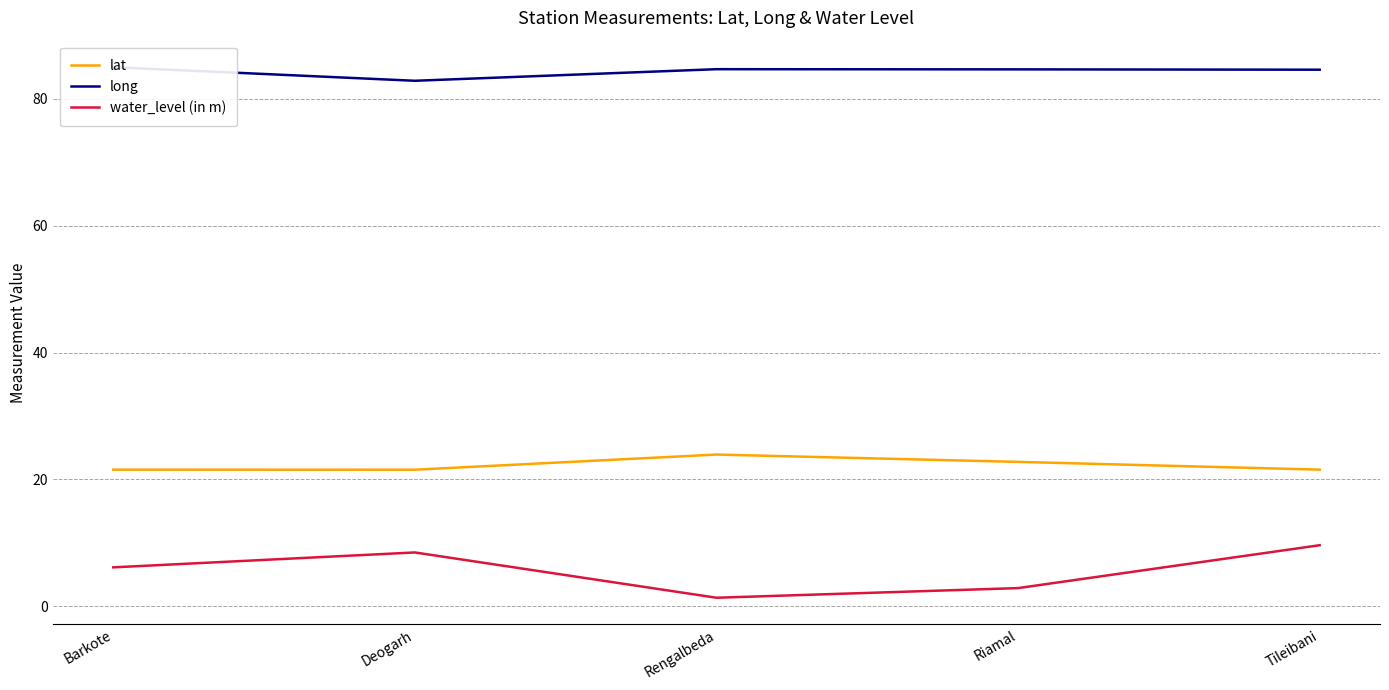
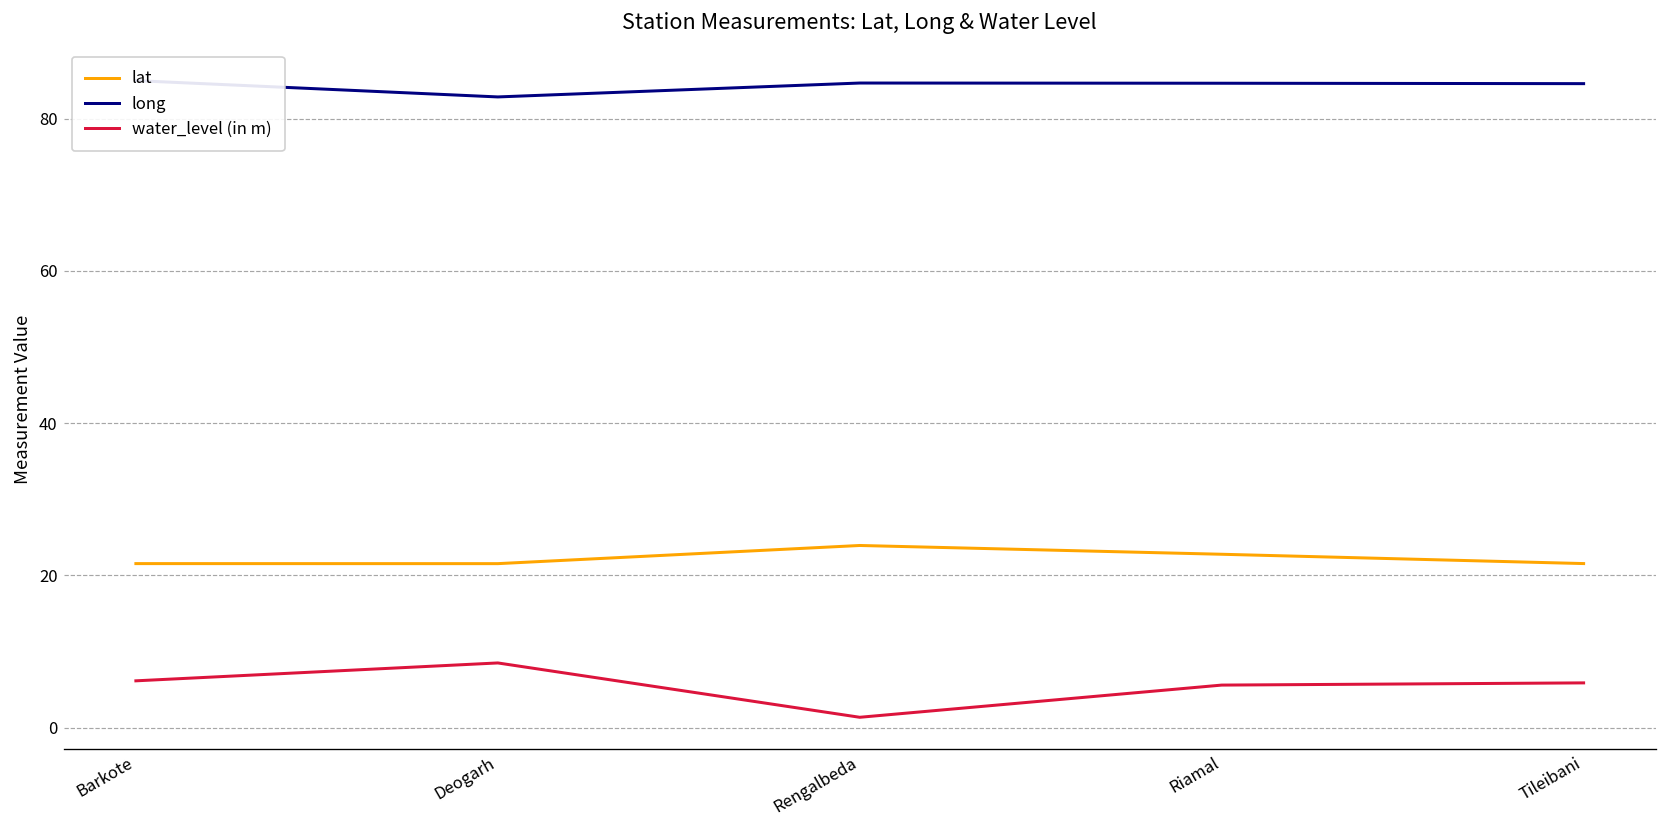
water_level (in m), Riamal: 3 -> 6
water_level (in m), Tileibani: 10 -> 6
